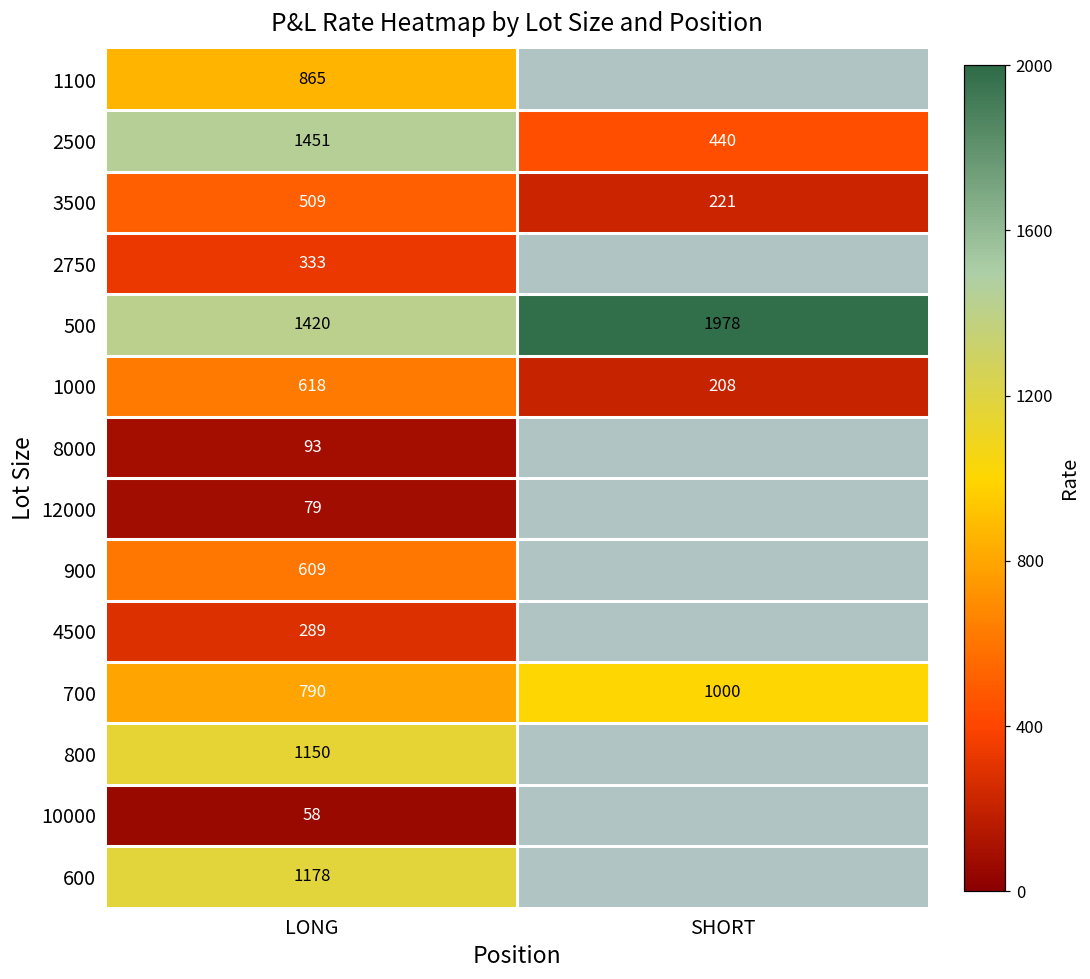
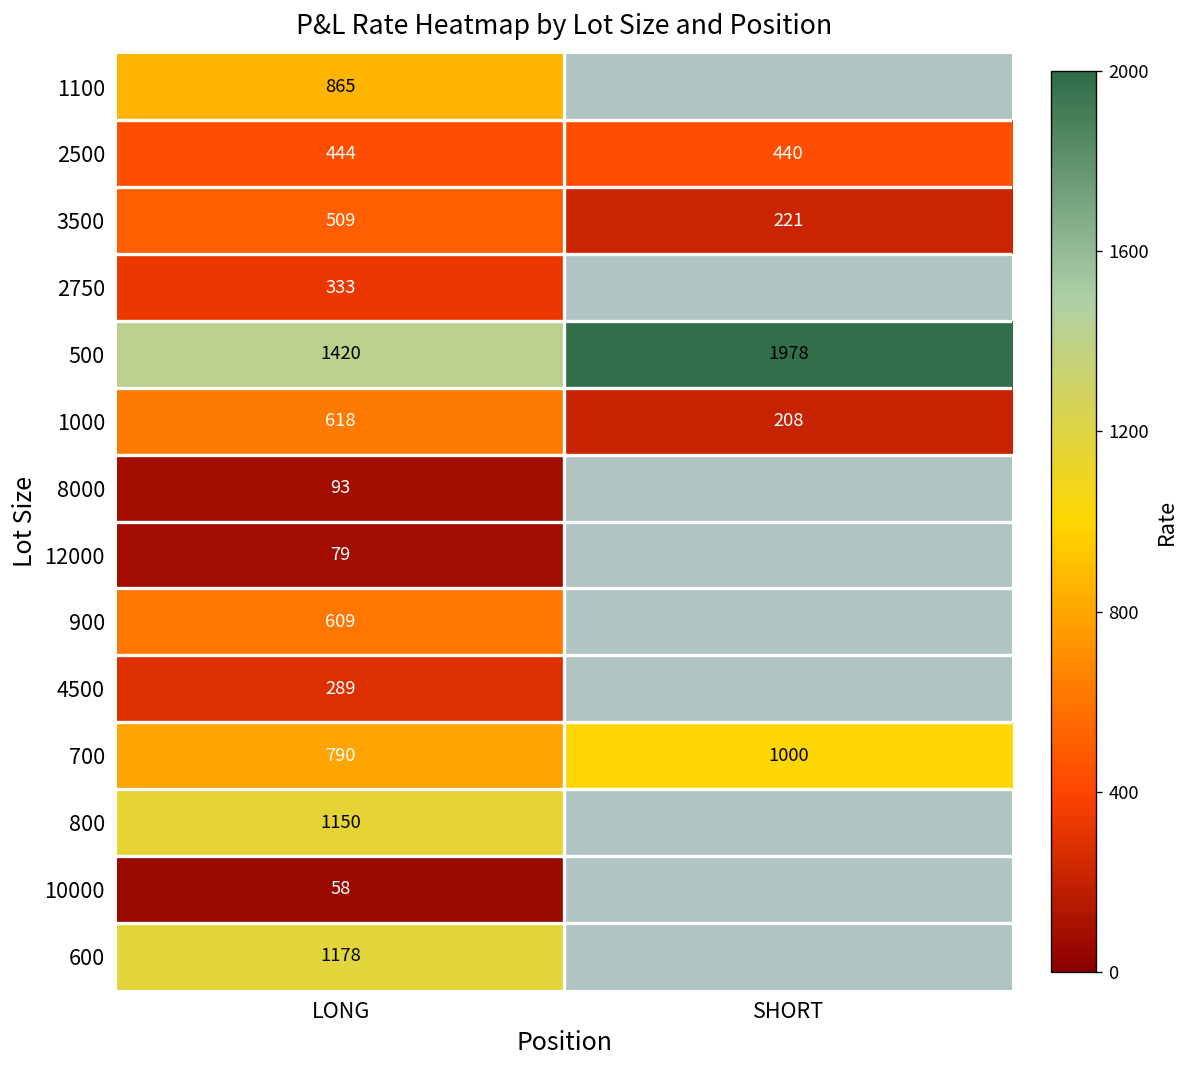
2500, LONG: 1451 -> 444
